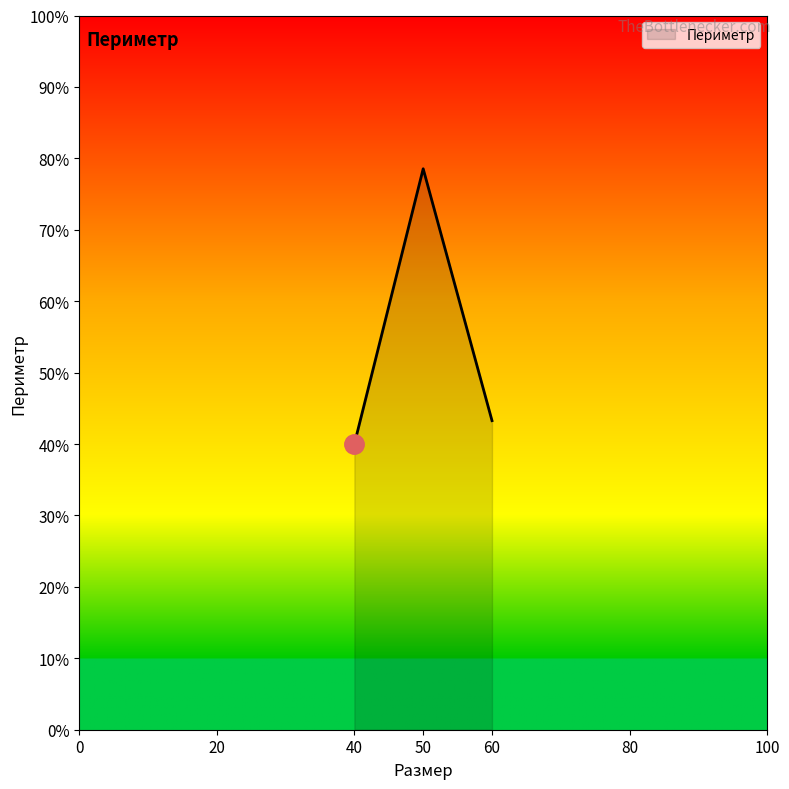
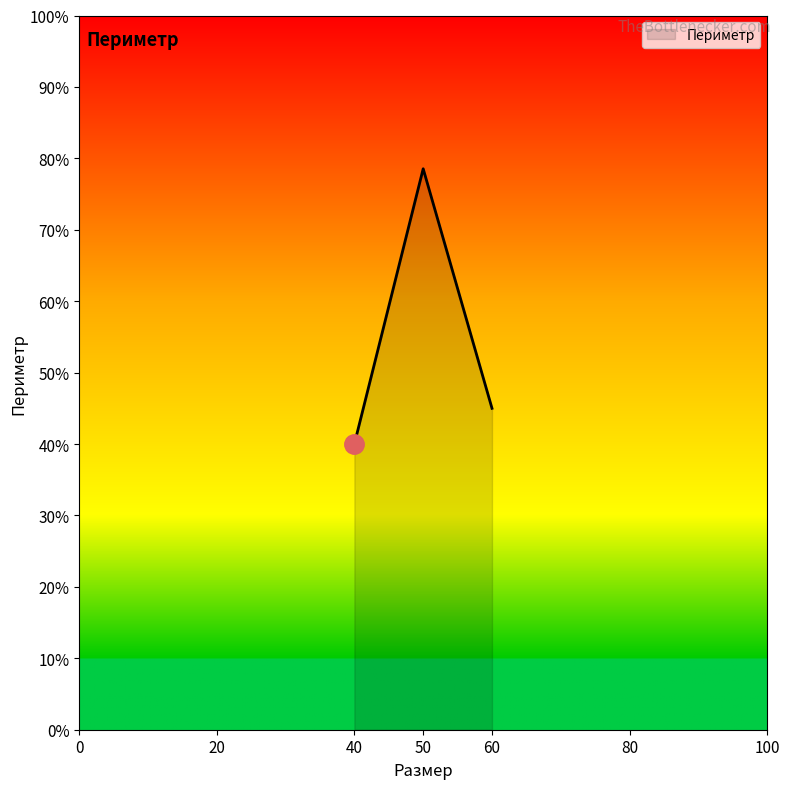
Периметр, 60: 43% -> 45%
